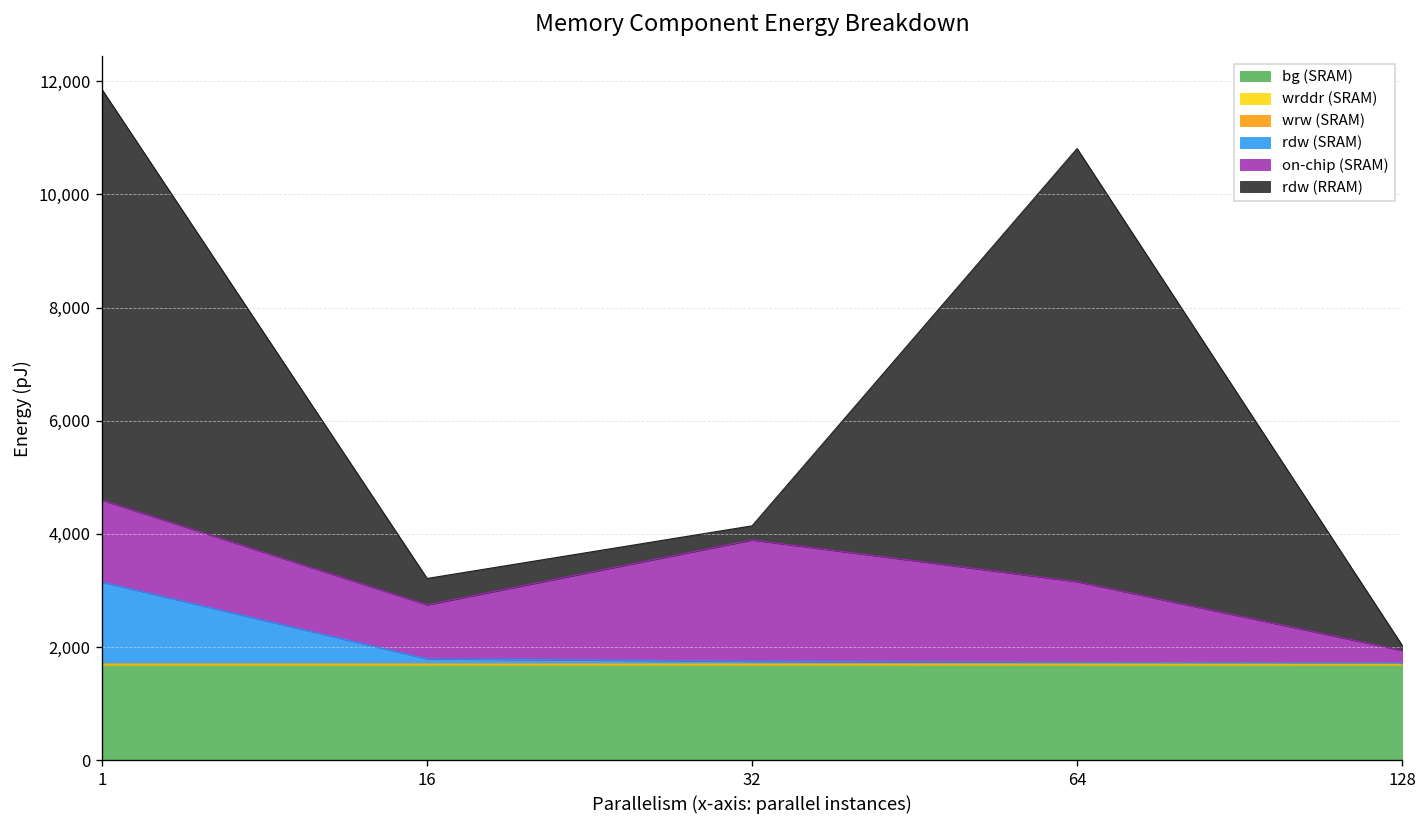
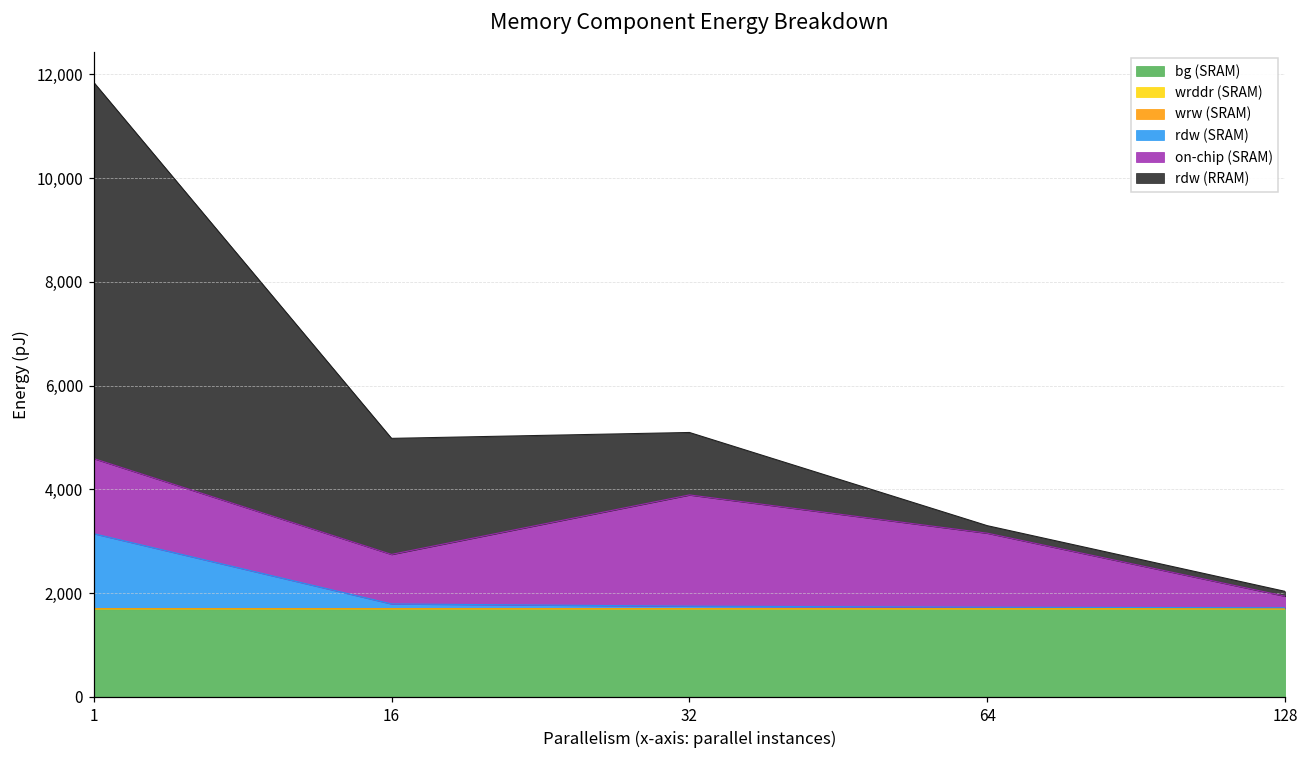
rdw (RRAM), 16: 500 -> 2,200
rdw (RRAM), 32: 200 -> 1,200
rdw (RRAM), 64: 7,700 -> 100
